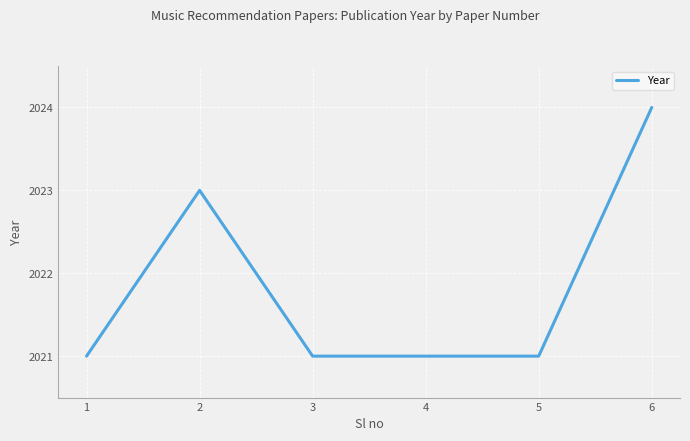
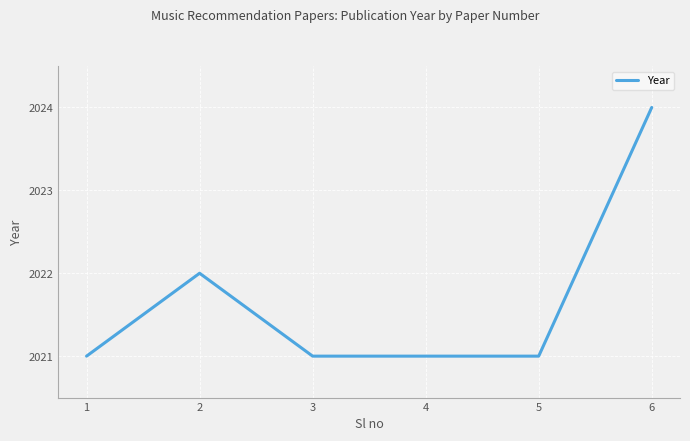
2: 2023 -> 2022
